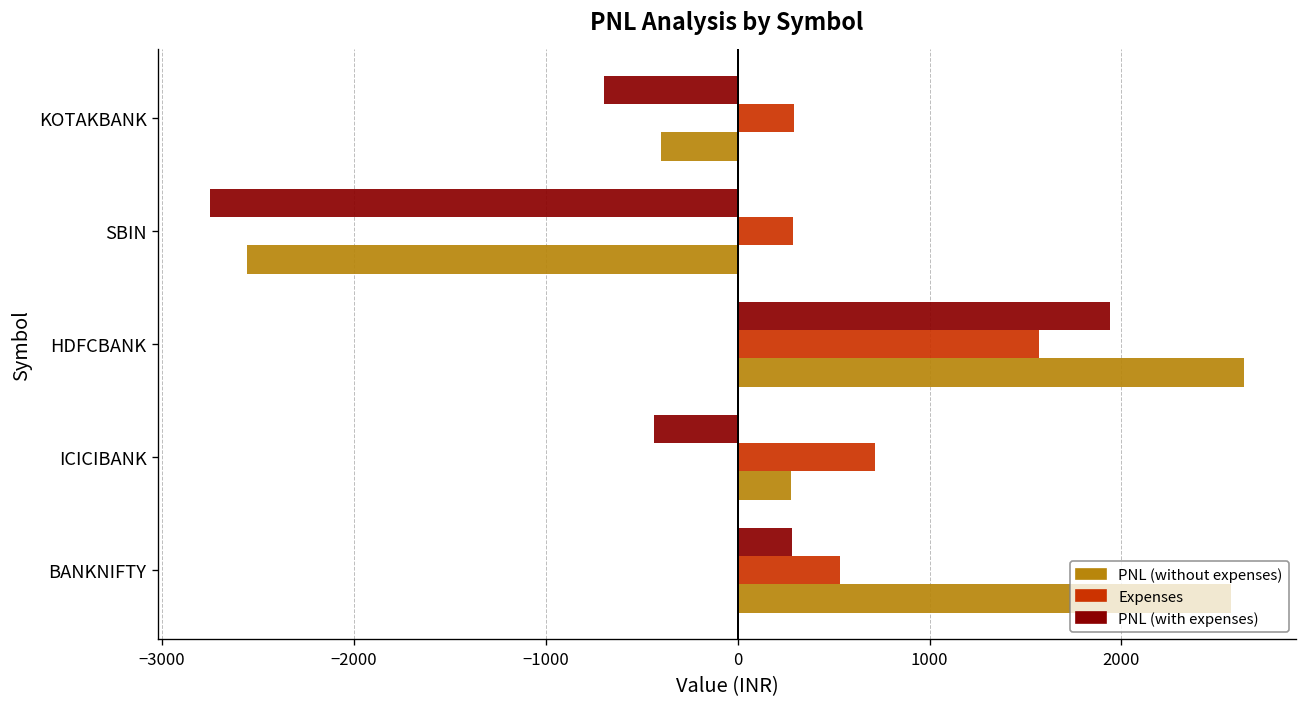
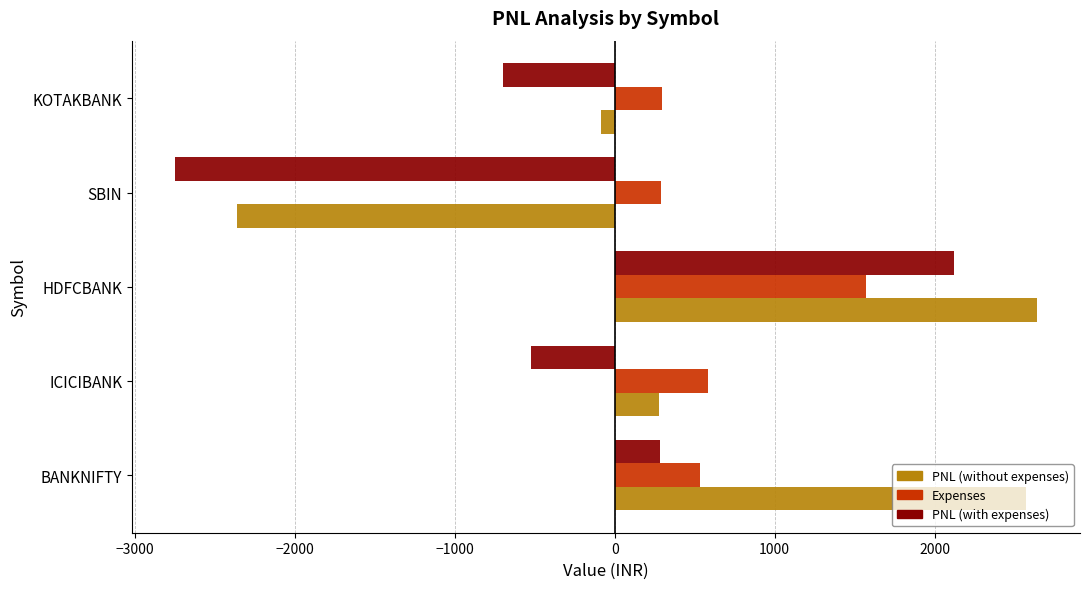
PNL (without expenses), KOTAKBANK: -400 -> -90
PNL (without expenses), SBIN: -2560 -> -2360
PNL (with expenses), HDFCBANK: 1940 -> 2120
PNL (with expenses), ICICIBANK: -440 -> -530
Expenses, ICICIBANK: 720 -> 580
